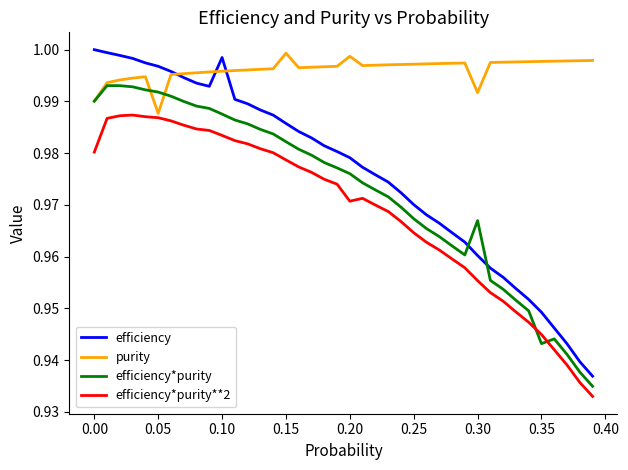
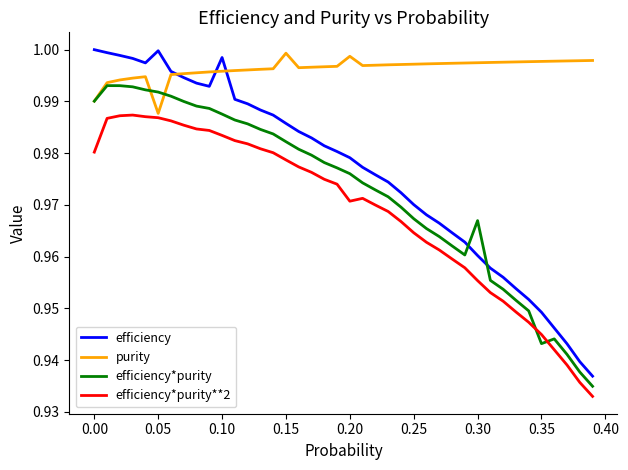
efficiency, 0.05: 0.997 -> 1.000
purity, 0.30: 0.992 -> 0.997
